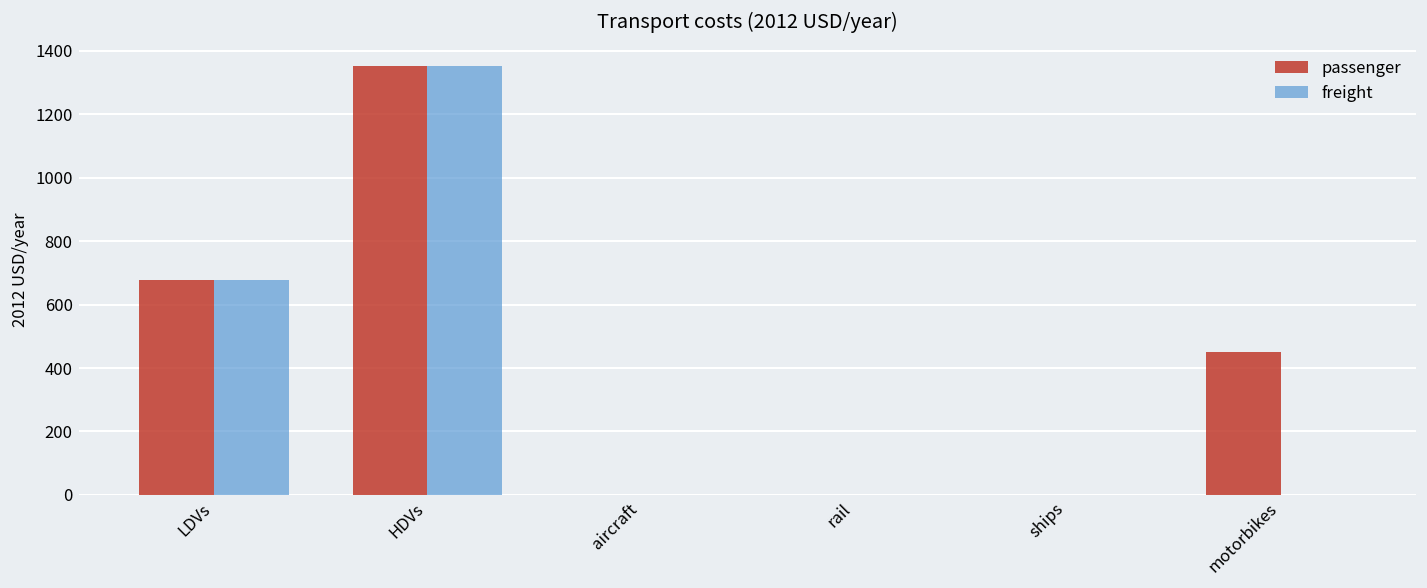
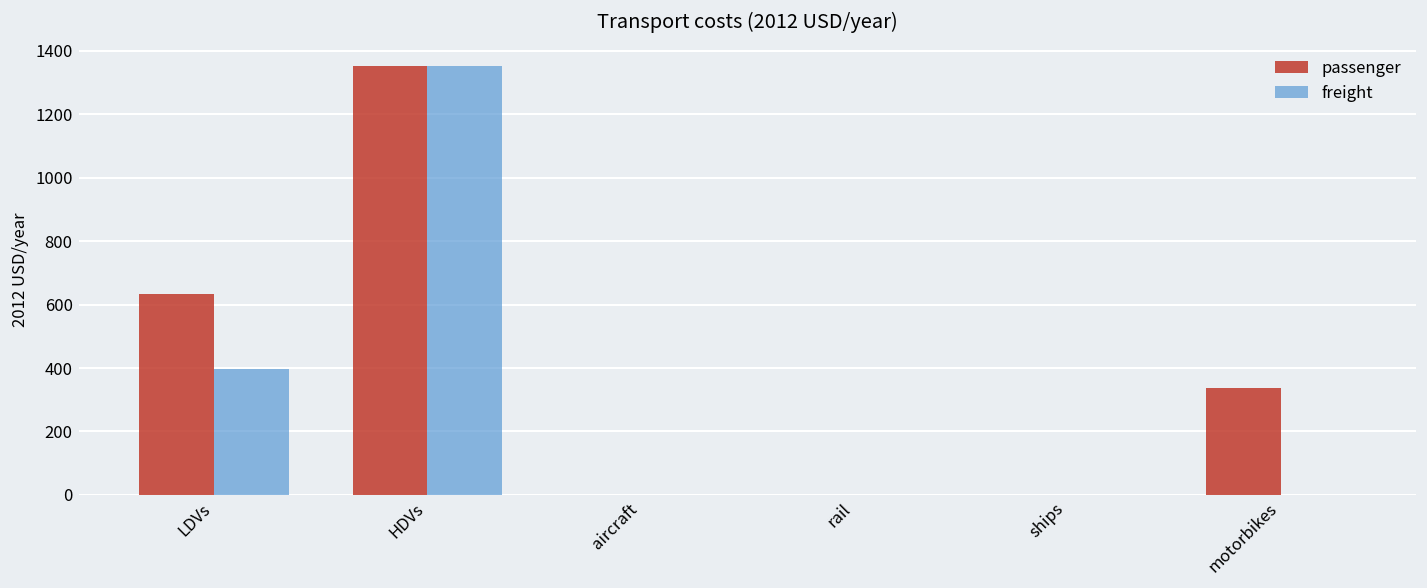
passenger, LDVs: 680 -> 630
freight, LDVs: 680 -> 400
passenger, motorbikes: 450 -> 340
